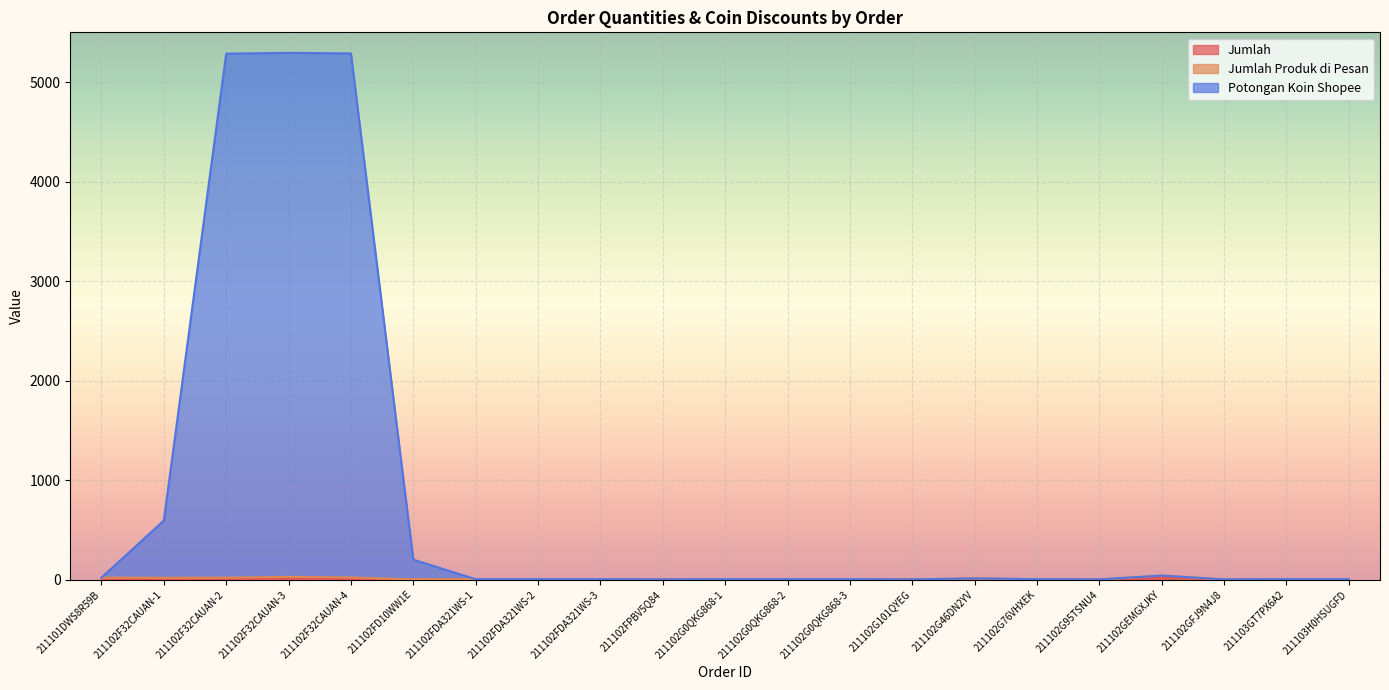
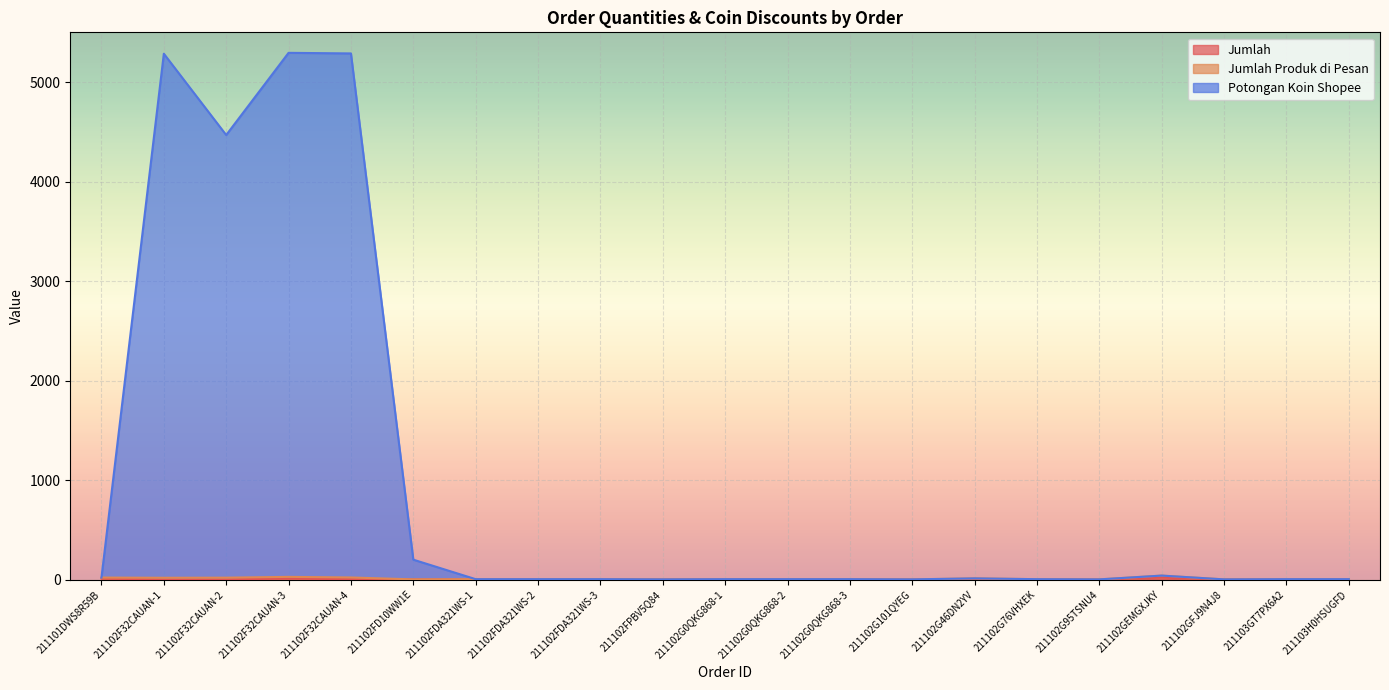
Potongan Koin Shopee, 211102F32CAUAN-1: 600 -> 5300
Potongan Koin Shopee, 211102F32CAUAN-2: 5300 -> 4400
